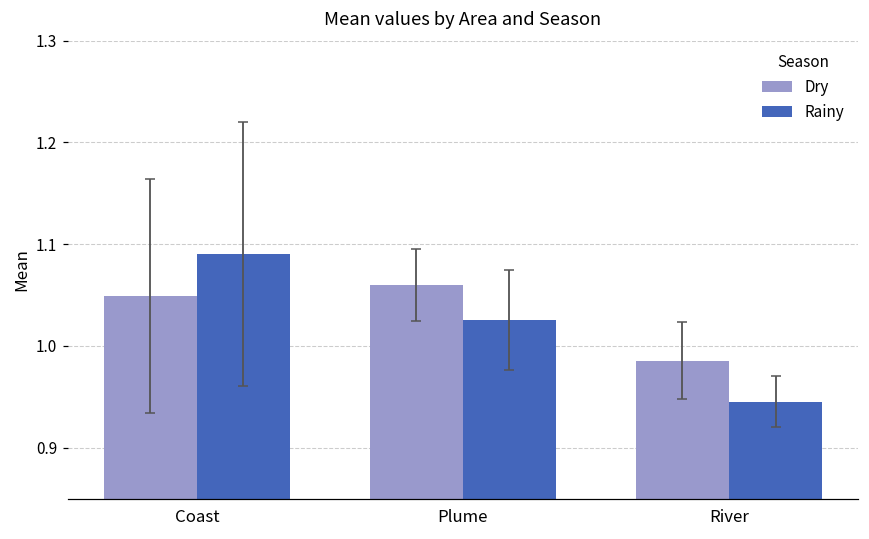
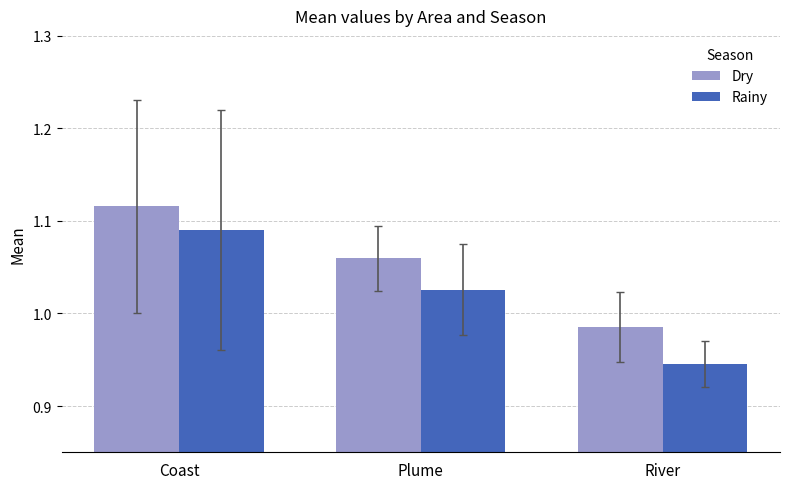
Dry, Coast: 1.05 -> 1.12
